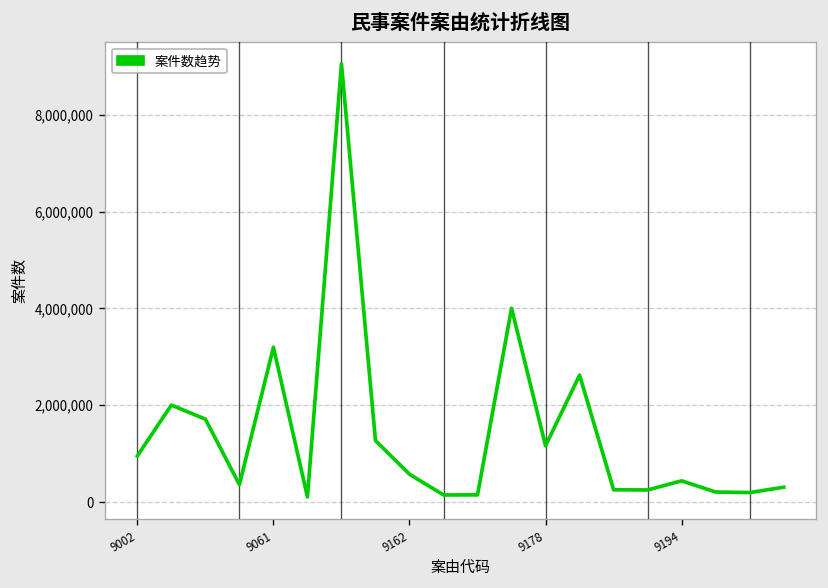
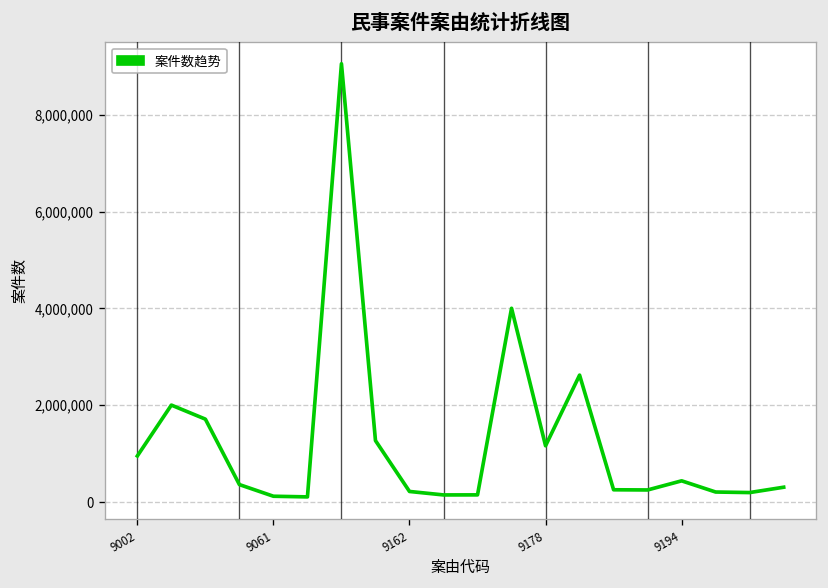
9061: 3,200,000 -> 100,000
9162: 600,000 -> 200,000
